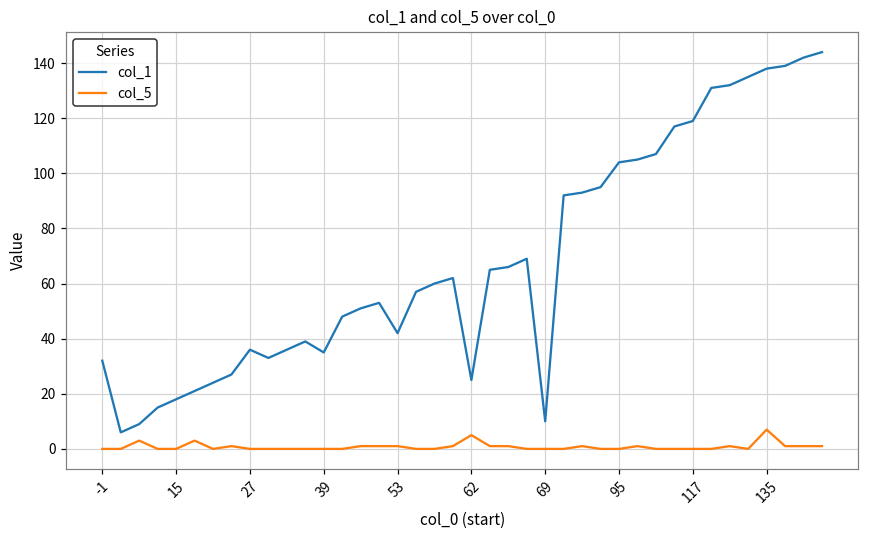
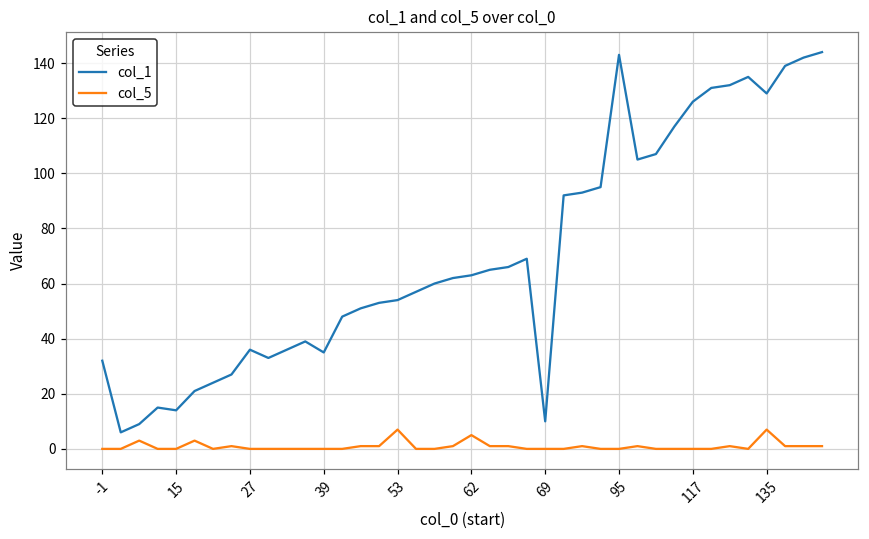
col_1, 15: 18 -> 14
col_1, 53: 42 -> 54
col_5, 53: 1 -> 7
col_1, 62: 25 -> 63
col_1, 95: 104 -> 143
col_1, 117: 119 -> 126
col_1, 135: 138 -> 129
